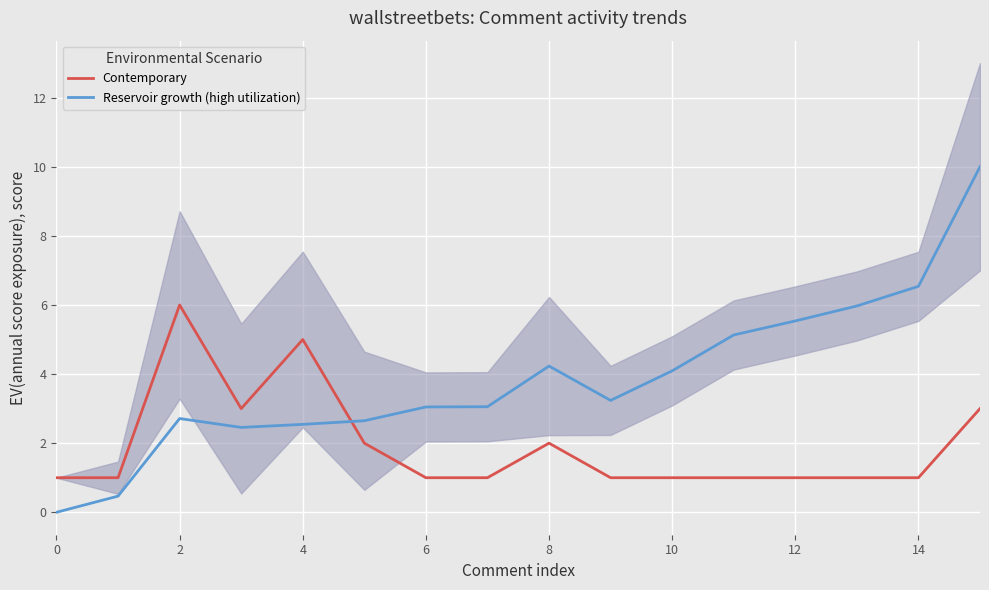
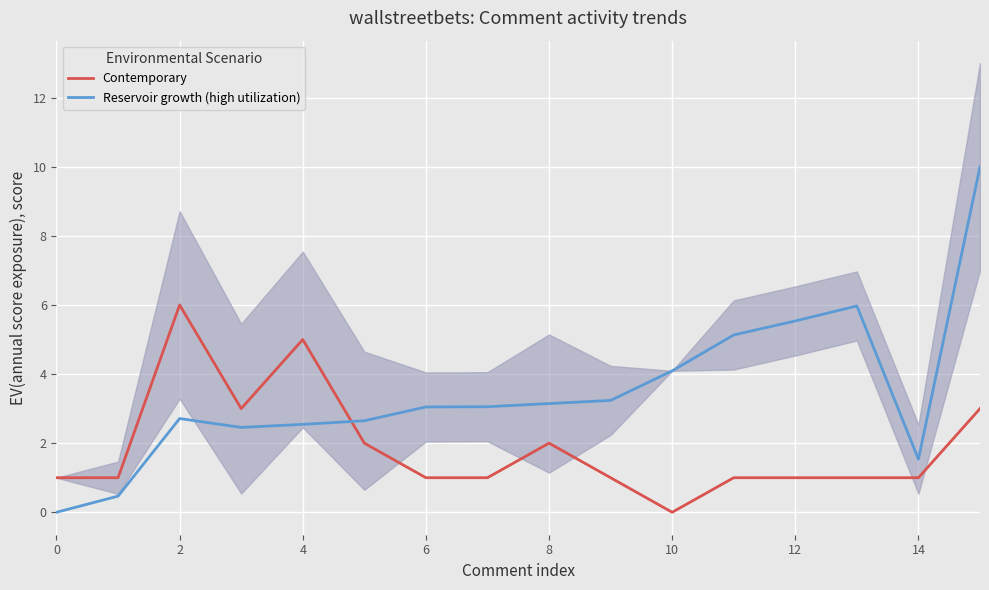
Reservoir growth (high utilization), 8: 4.2 -> 3.1
Contemporary, 10: 1 -> 0
Reservoir growth (high utilization), 14: 6.5 -> 1.5
